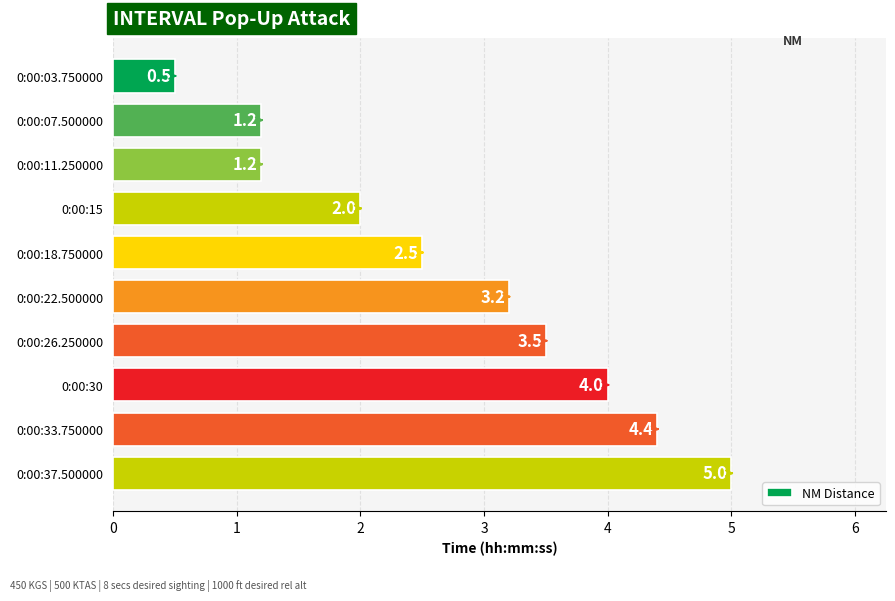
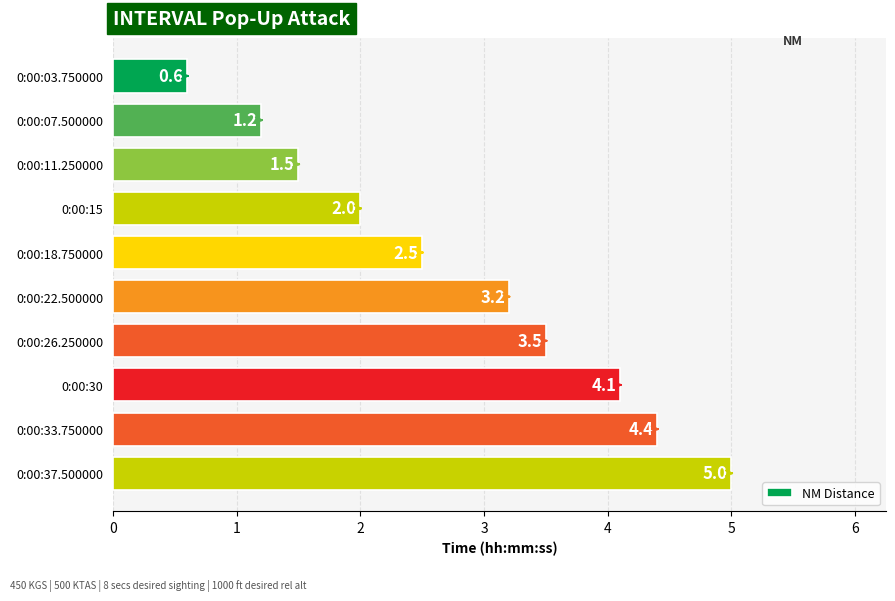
0:00:03.750000: 0.5 -> 0.6
0:00:11.250000: 1.2 -> 1.5
0:00:30: 4.0 -> 4.1
